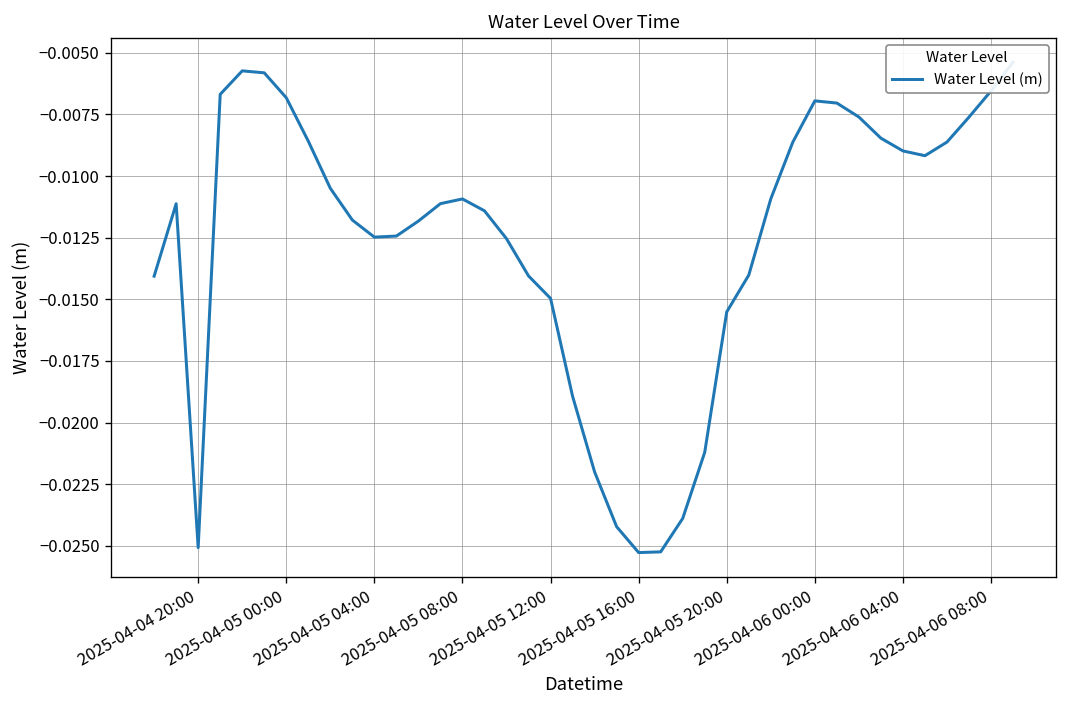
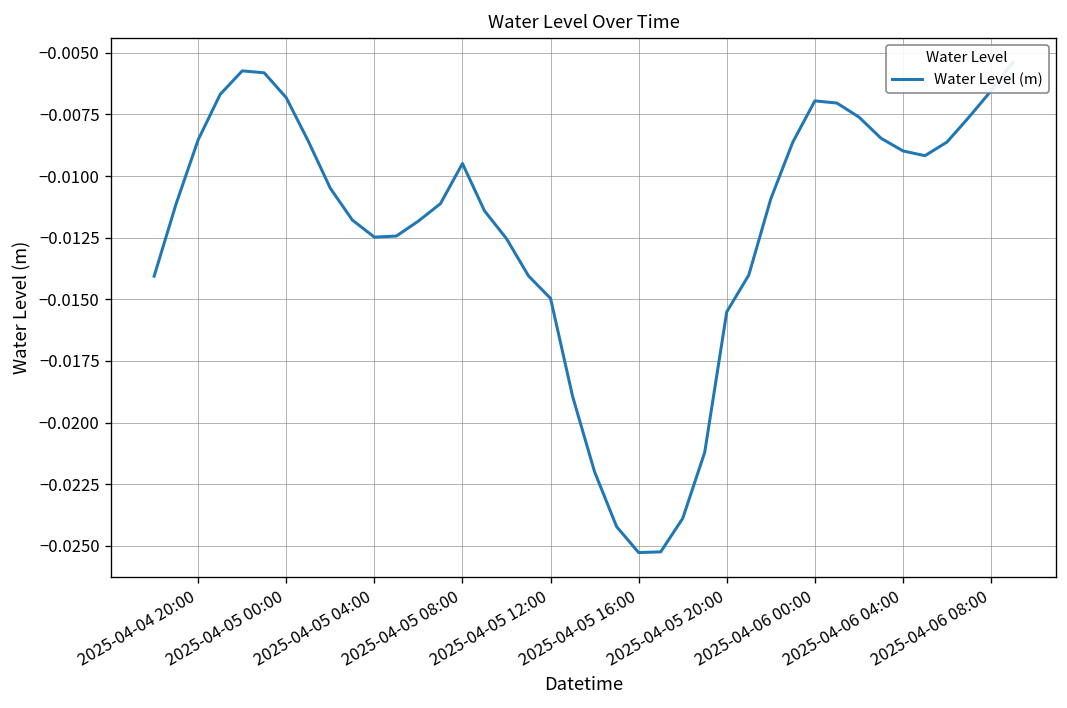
2025-04-04 20:00: -0.0251 -> -0.0085
2025-04-05 08:00: -0.0109 -> -0.0095
